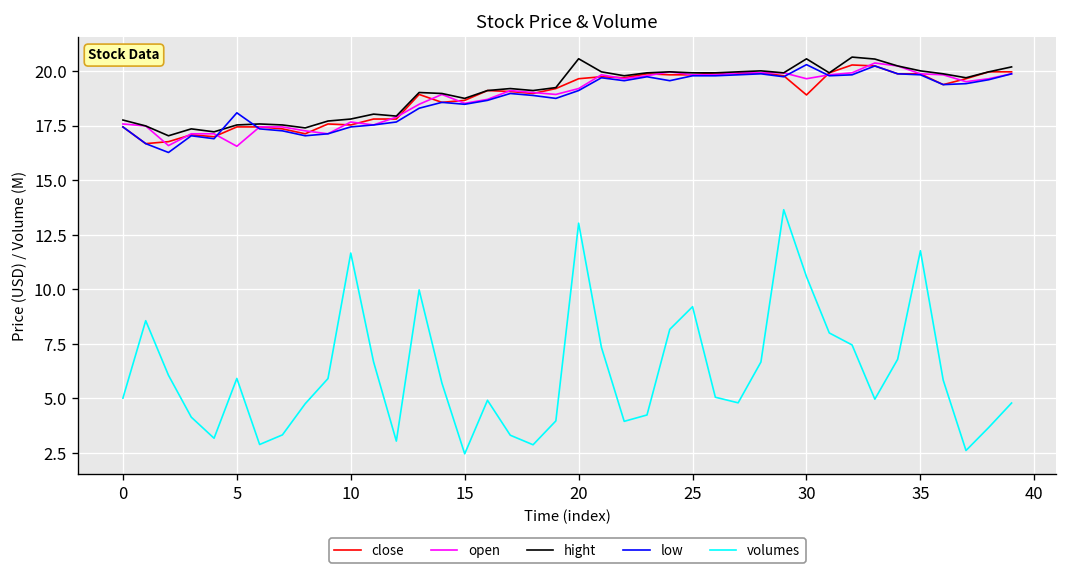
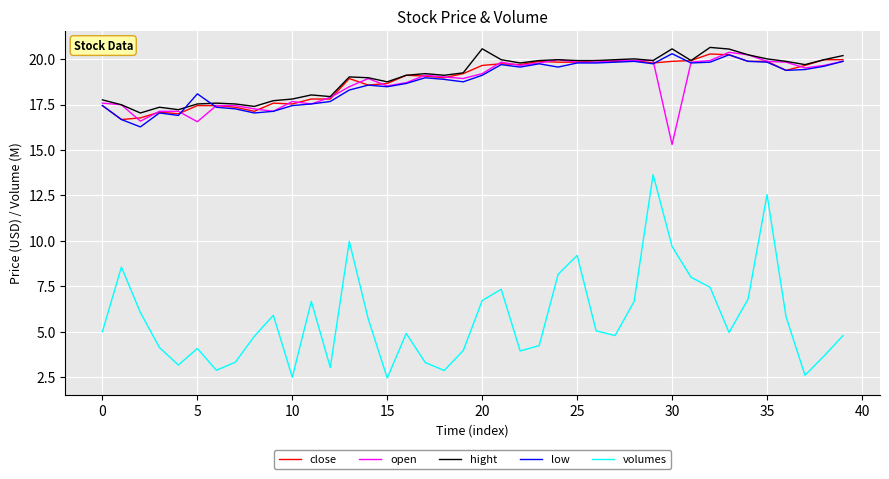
volumes, 5: 5.9 -> 4.1
volumes, 10: 11.7 -> 2.5
volumes, 20: 13.0 -> 6.7
close, 30: 18.9 -> 19.9
open, 30: 19.7 -> 15.3
volumes, 30: 10.6 -> 9.7
volumes, 35: 11.8 -> 12.5
